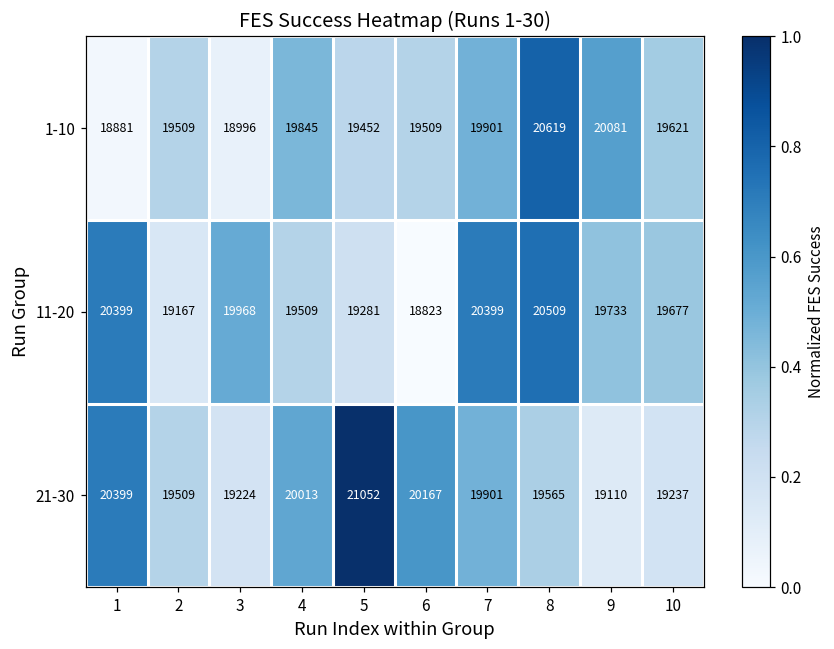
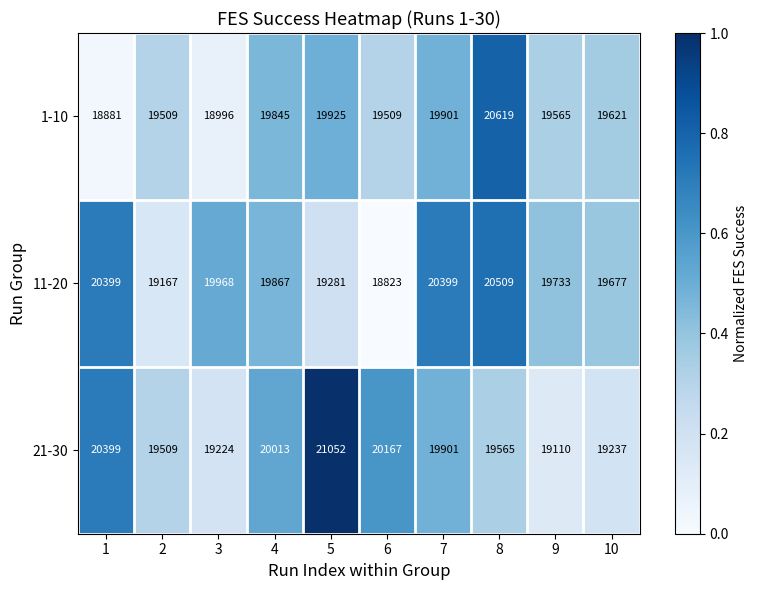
1-10, 5: 19452 -> 19925
1-10, 9: 20081 -> 19565
11-20, 4: 19509 -> 19867
